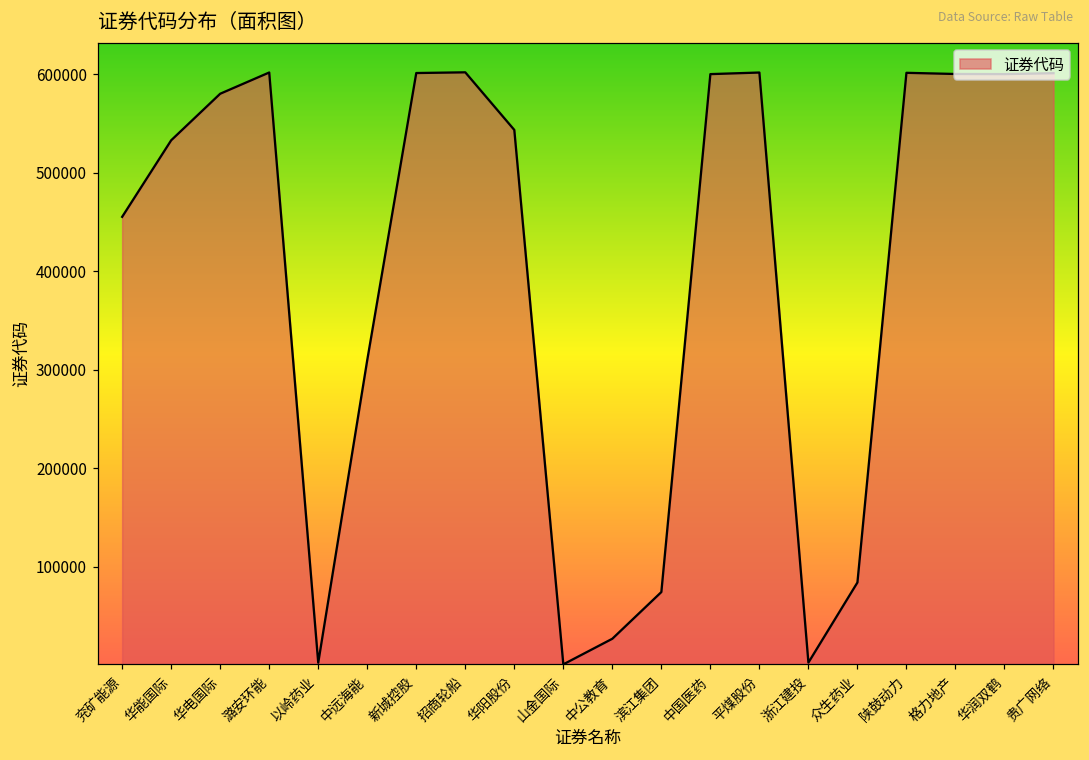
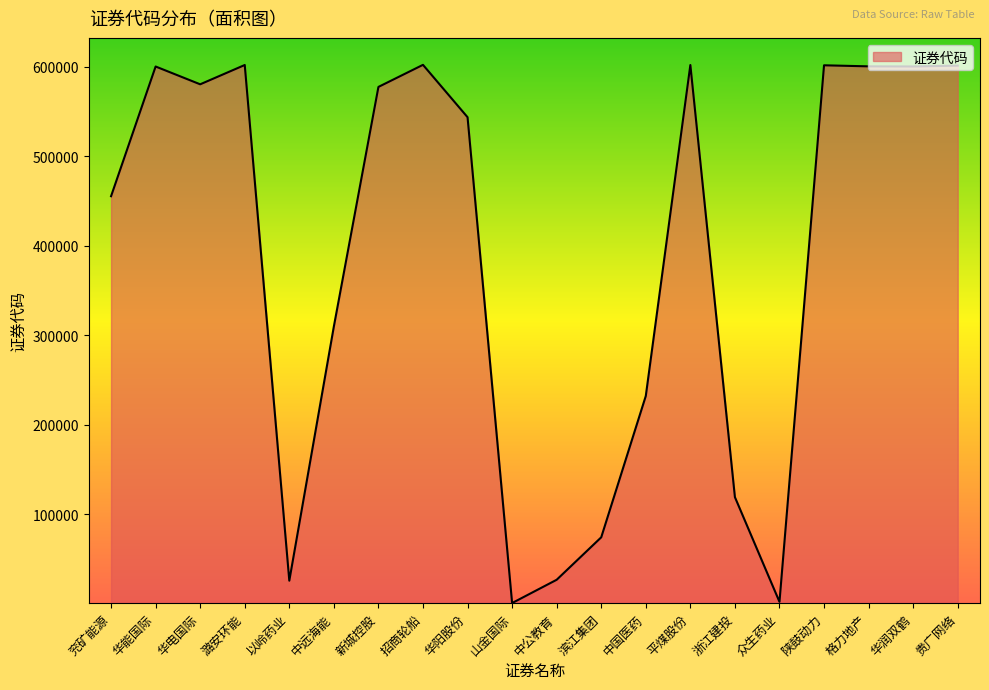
华能国际: 530000 -> 600000
以岭药业: 0 -> 30000
新城控股: 600000 -> 580000
中国医药: 600000 -> 230000
浙江建投: 0 -> 120000
众生药业: 80000 -> 0
